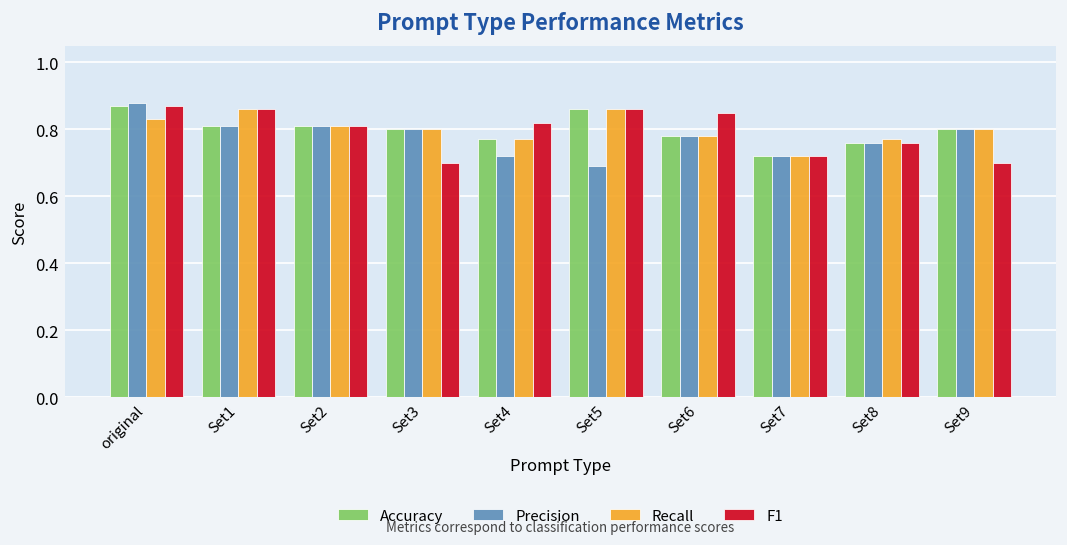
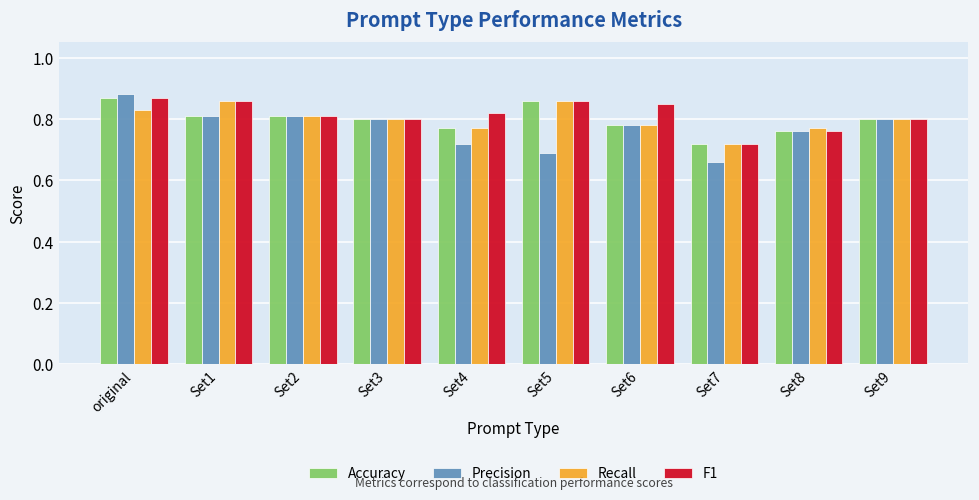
F1, Set3: 0.7 -> 0.8
Precision, Set7: 0.72 -> 0.66
F1, Set9: 0.7 -> 0.8
